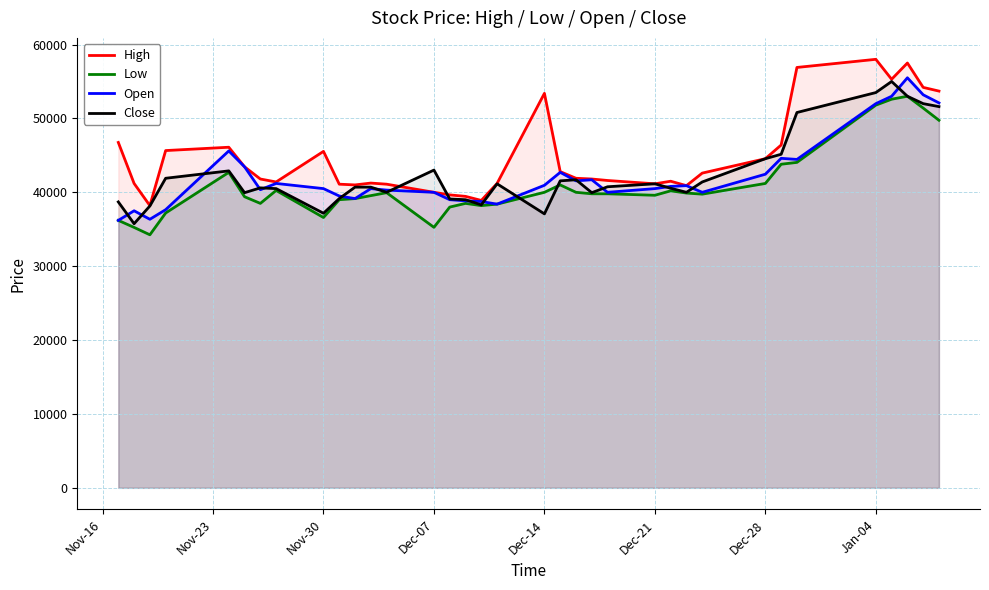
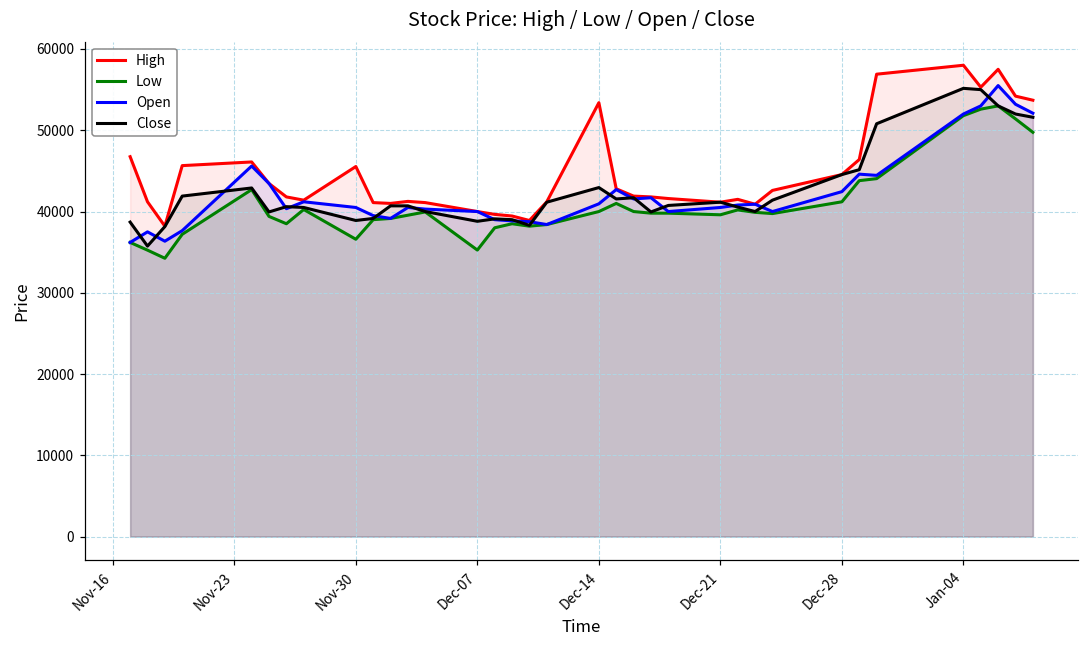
Close, Nov-30: 37000 -> 39000
Close, Dec-07: 43000 -> 39000
Close, Dec-14: 37000 -> 43000
Close, Jan-04: 54000 -> 55000
